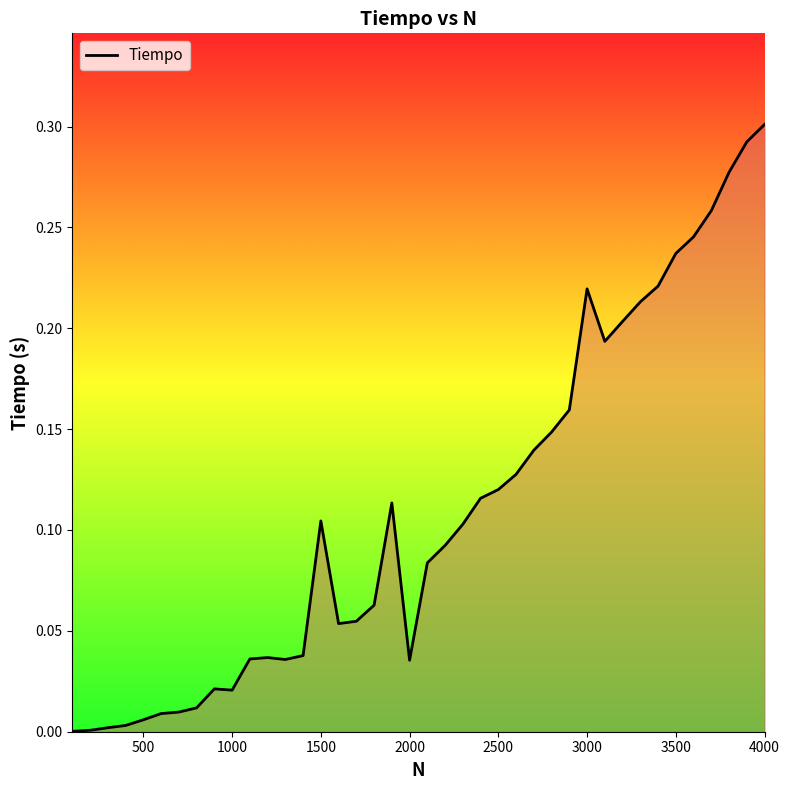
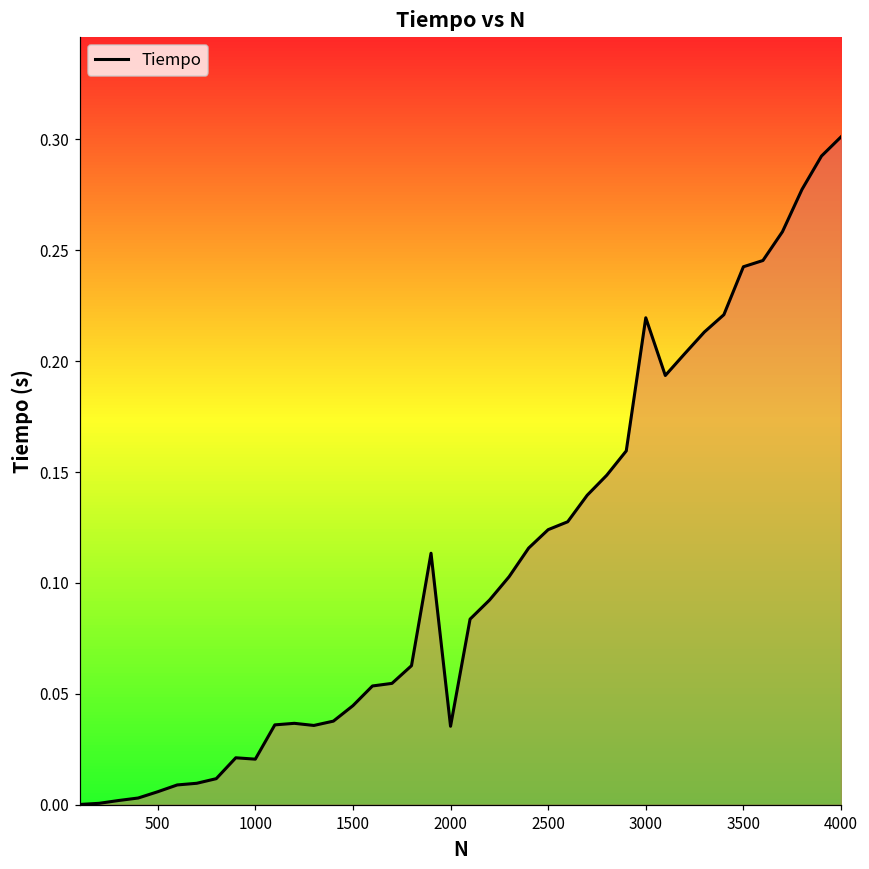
1500: 0.104 -> 0.045
2500: 0.120 -> 0.124
3500: 0.237 -> 0.243
